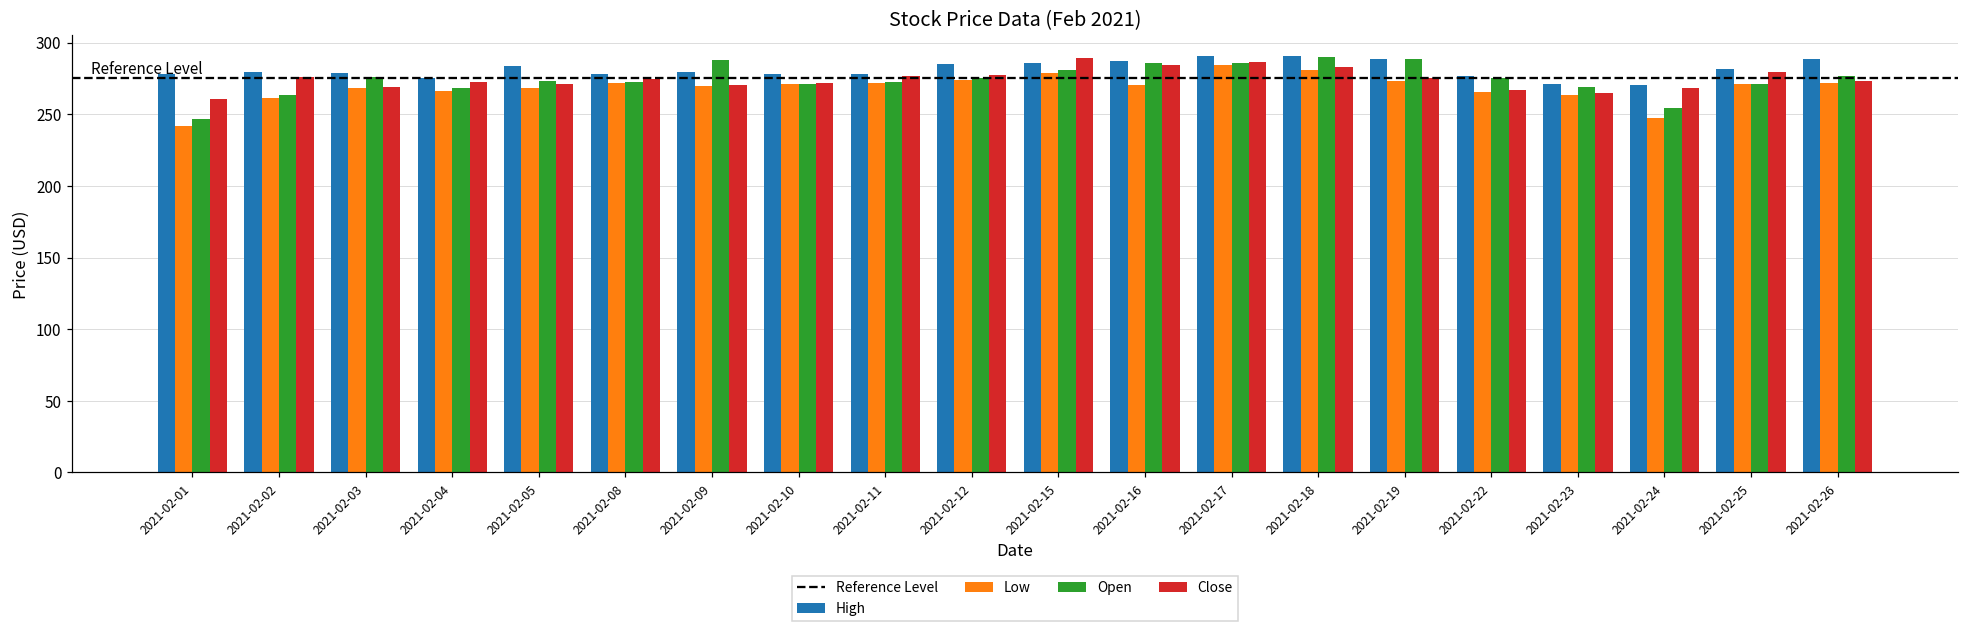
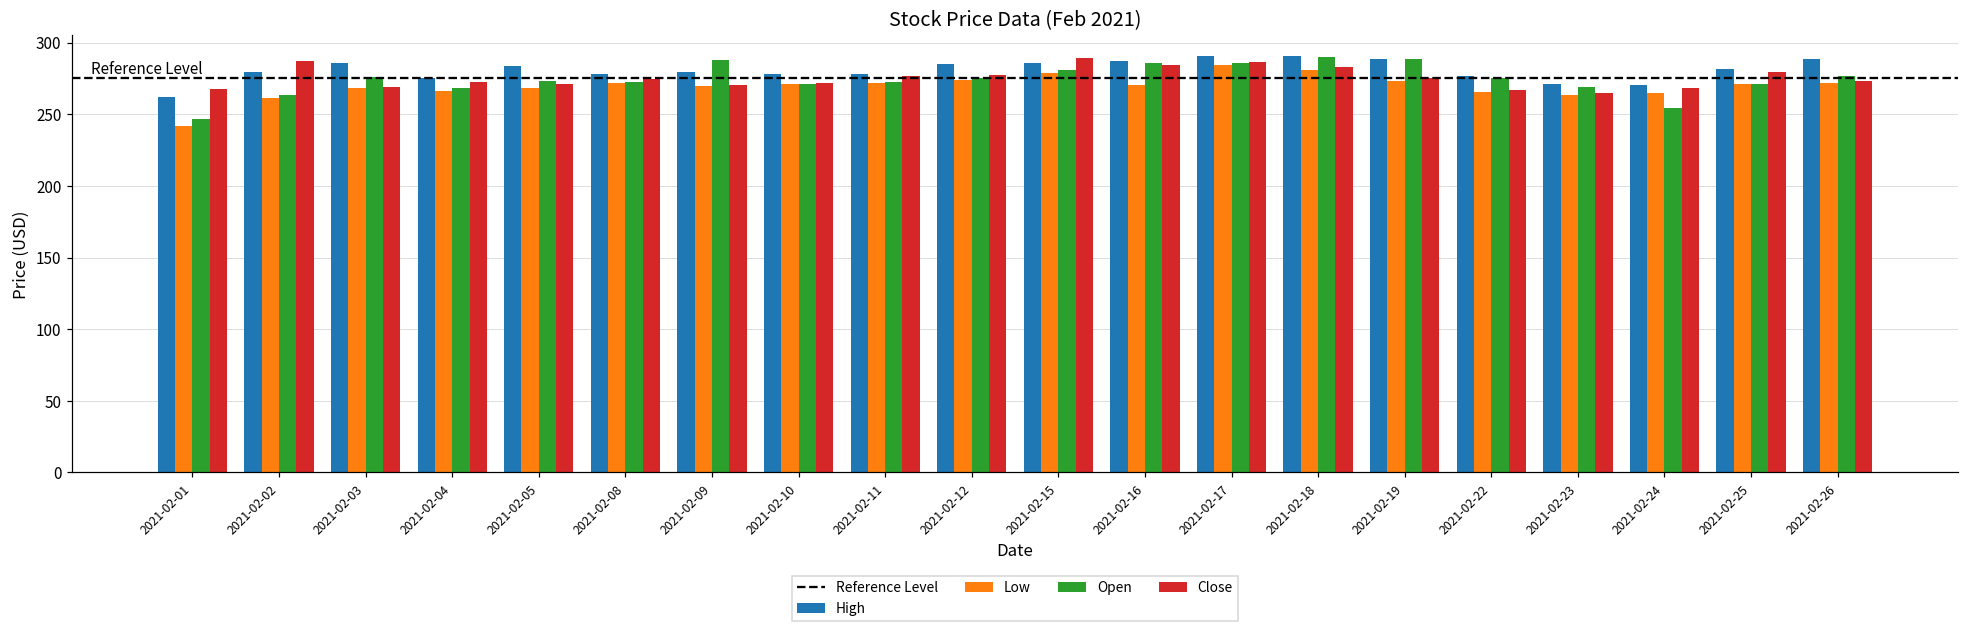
High, 2021-02-01: 278 -> 262
Close, 2021-02-01: 261 -> 268
Close, 2021-02-02: 276 -> 287
High, 2021-02-03: 279 -> 286
Low, 2021-02-24: 247 -> 265
